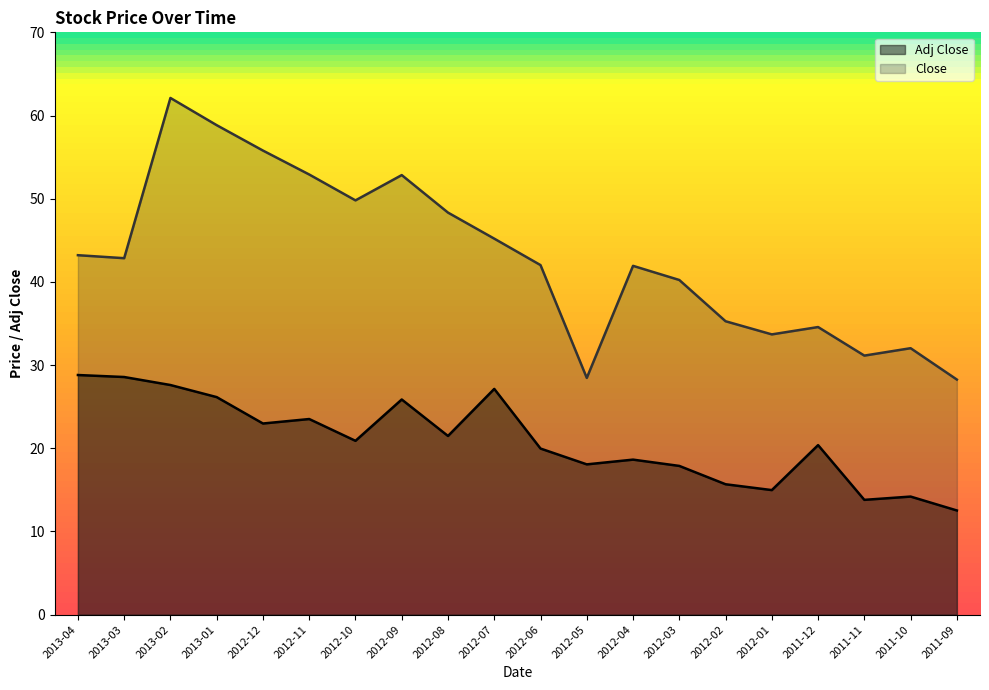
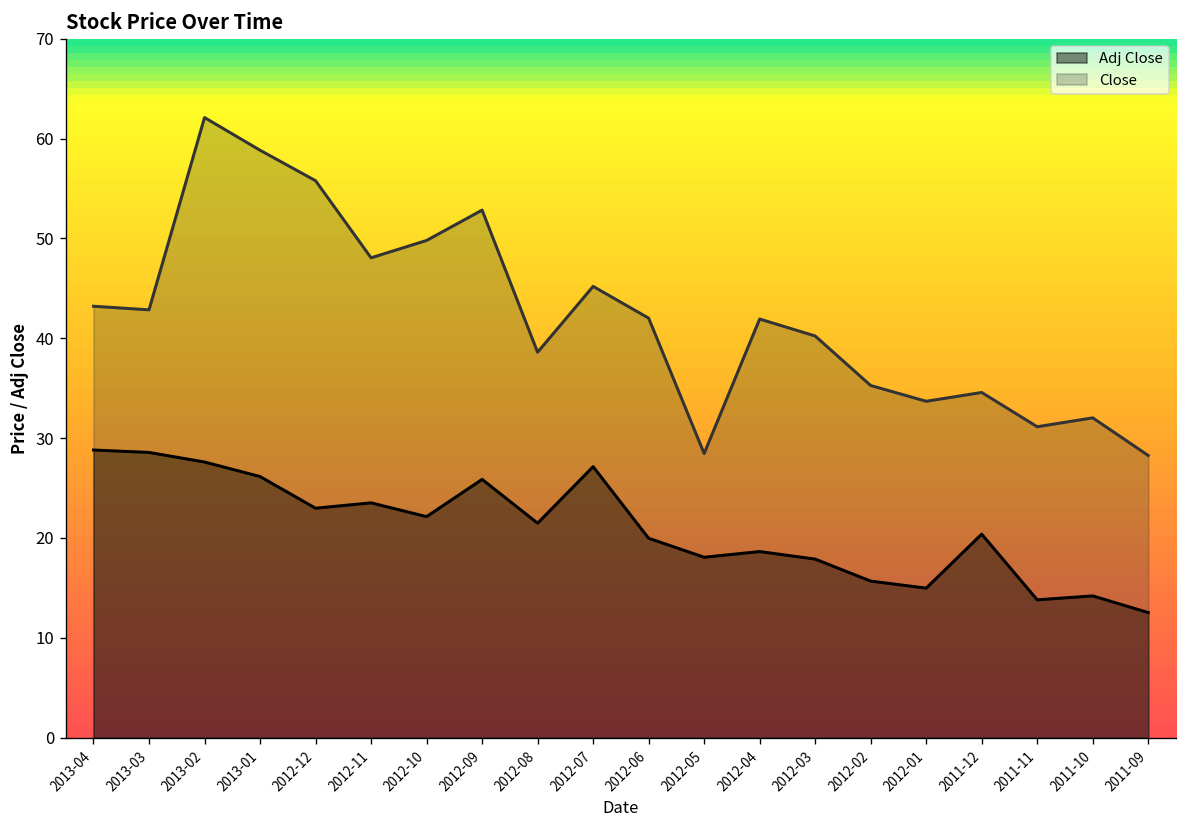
Close, 2012-11: 53 -> 48
Adj Close, 2012-10: 21 -> 22
Close, 2012-08: 48 -> 39
